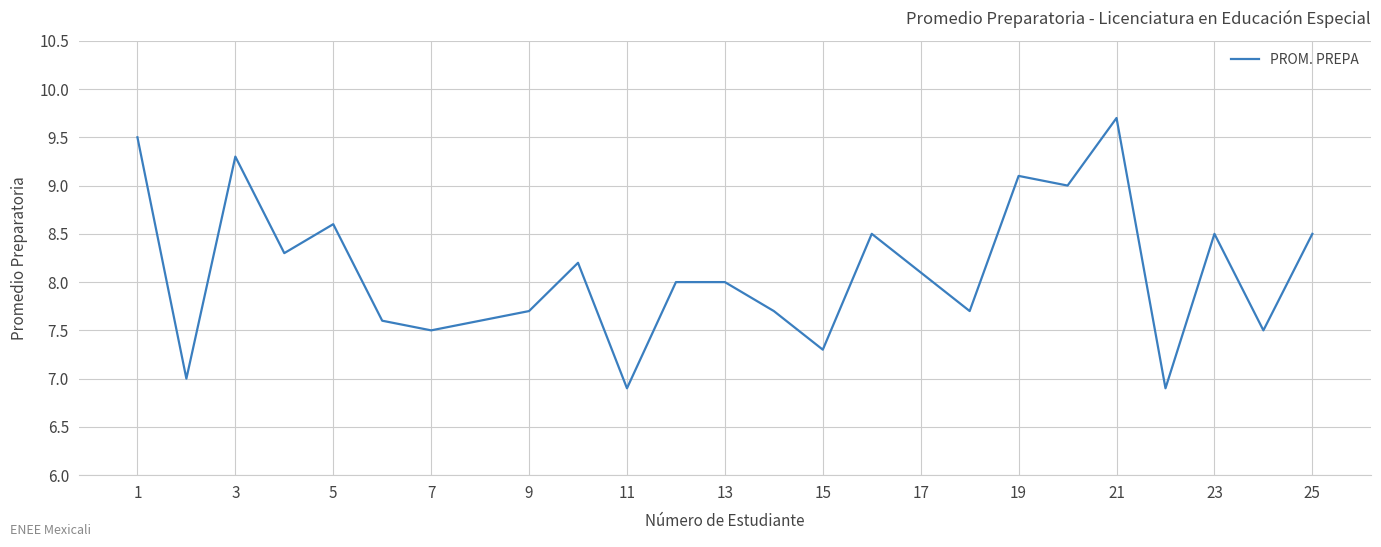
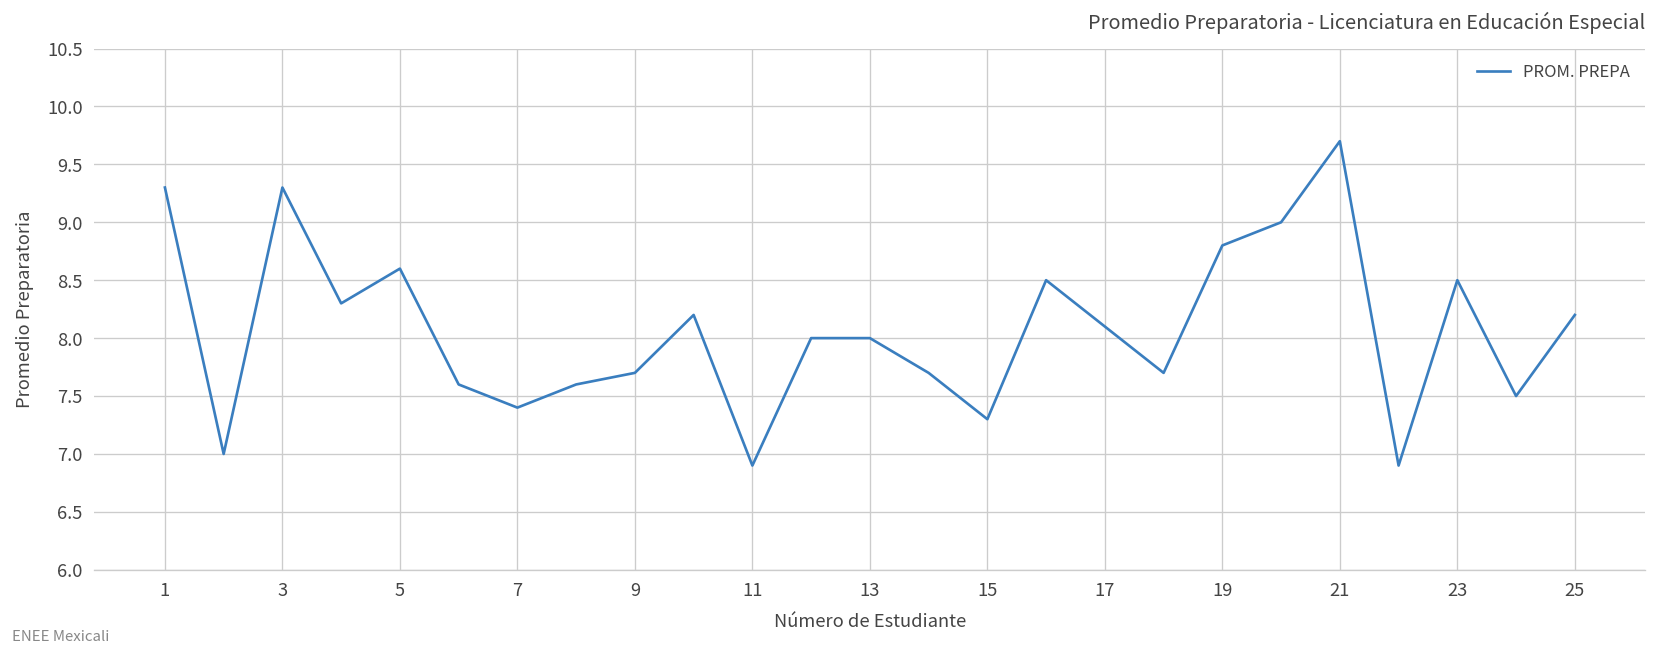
1: 9.5 -> 9.3
7: 7.5 -> 7.4
19: 9.1 -> 8.8
25: 8.5 -> 8.2
